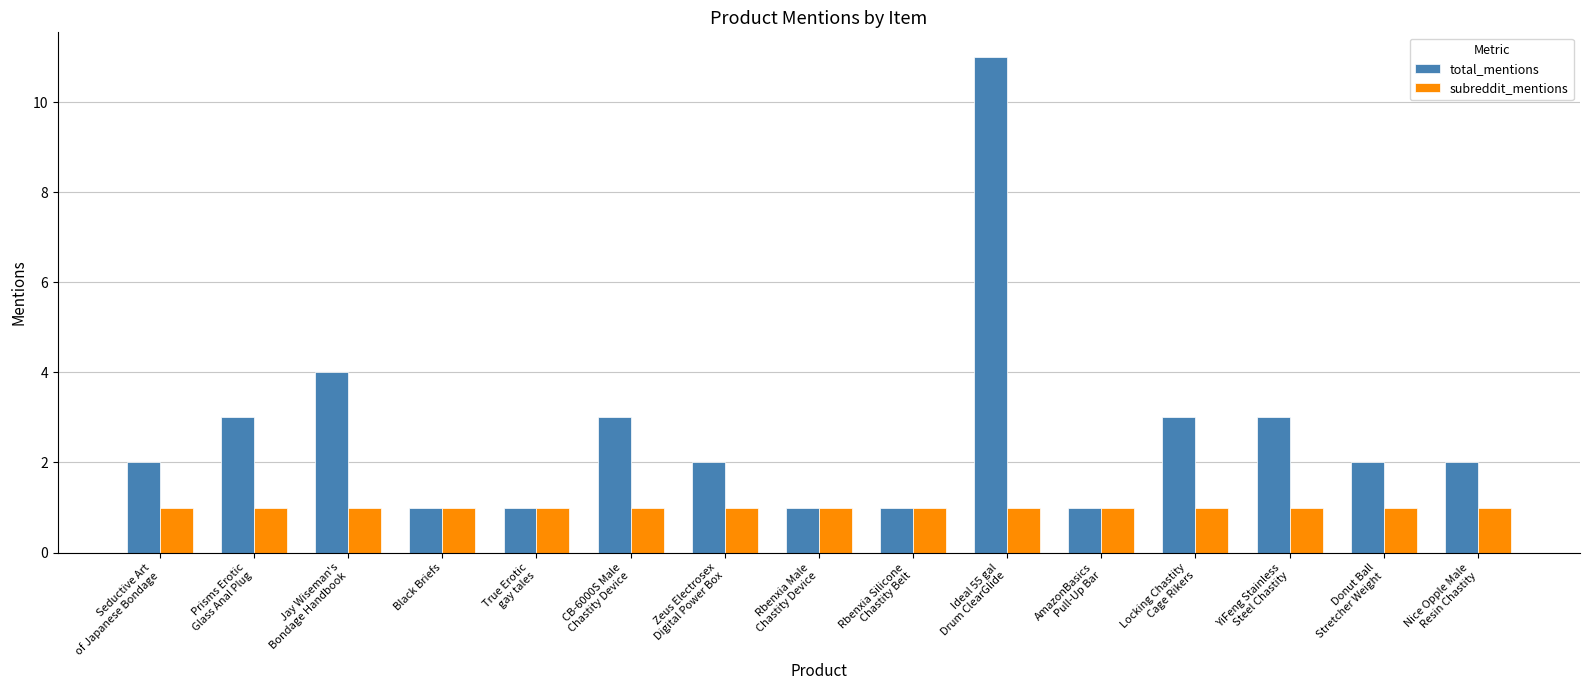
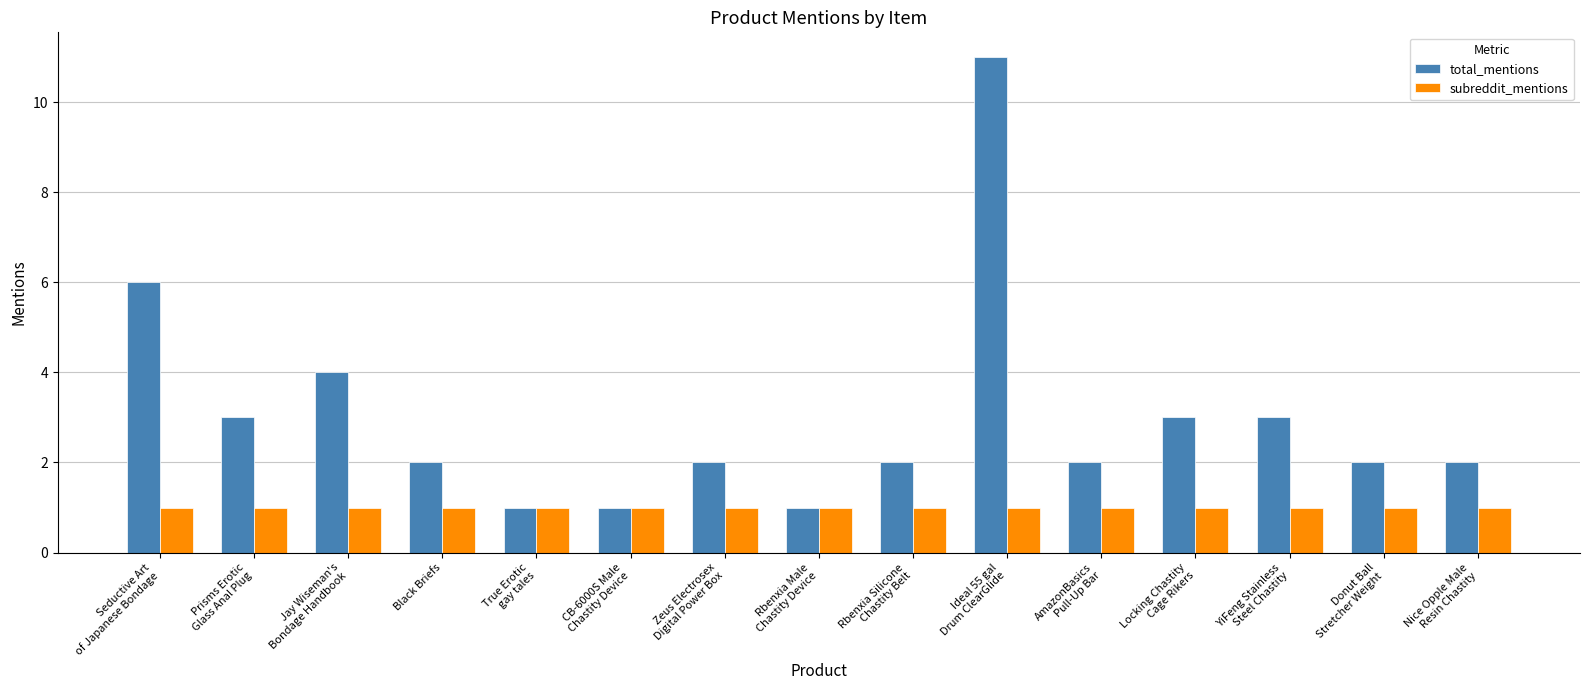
total_mentions, Seductive Art of Japanese Bondage: 2 -> 6
total_mentions, Black Briefs: 1 -> 2
total_mentions, CB-6000S Male Chastity Device: 3 -> 1
total_mentions, Rbenxia Silicone Chastity Belt: 1 -> 2
total_mentions, AmazonBasics Pull-Up Bar: 1 -> 2
